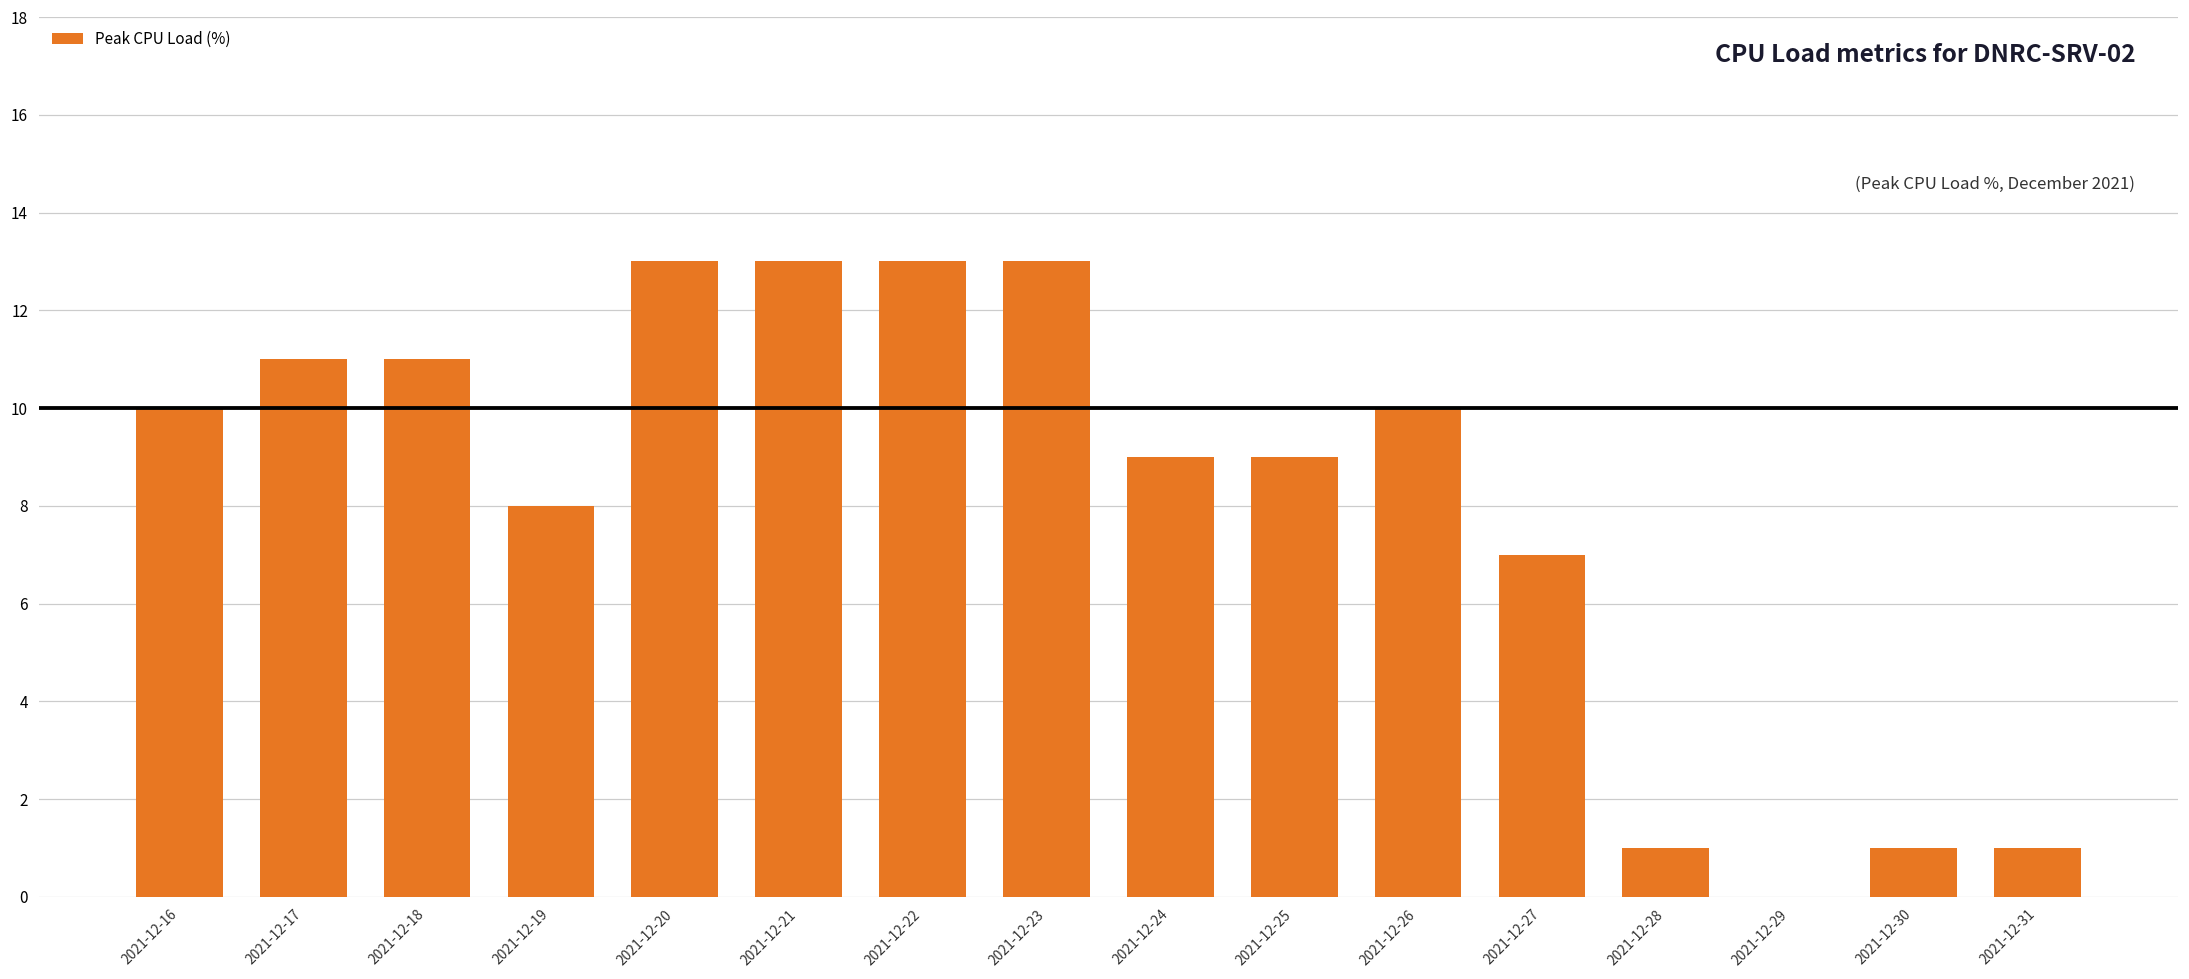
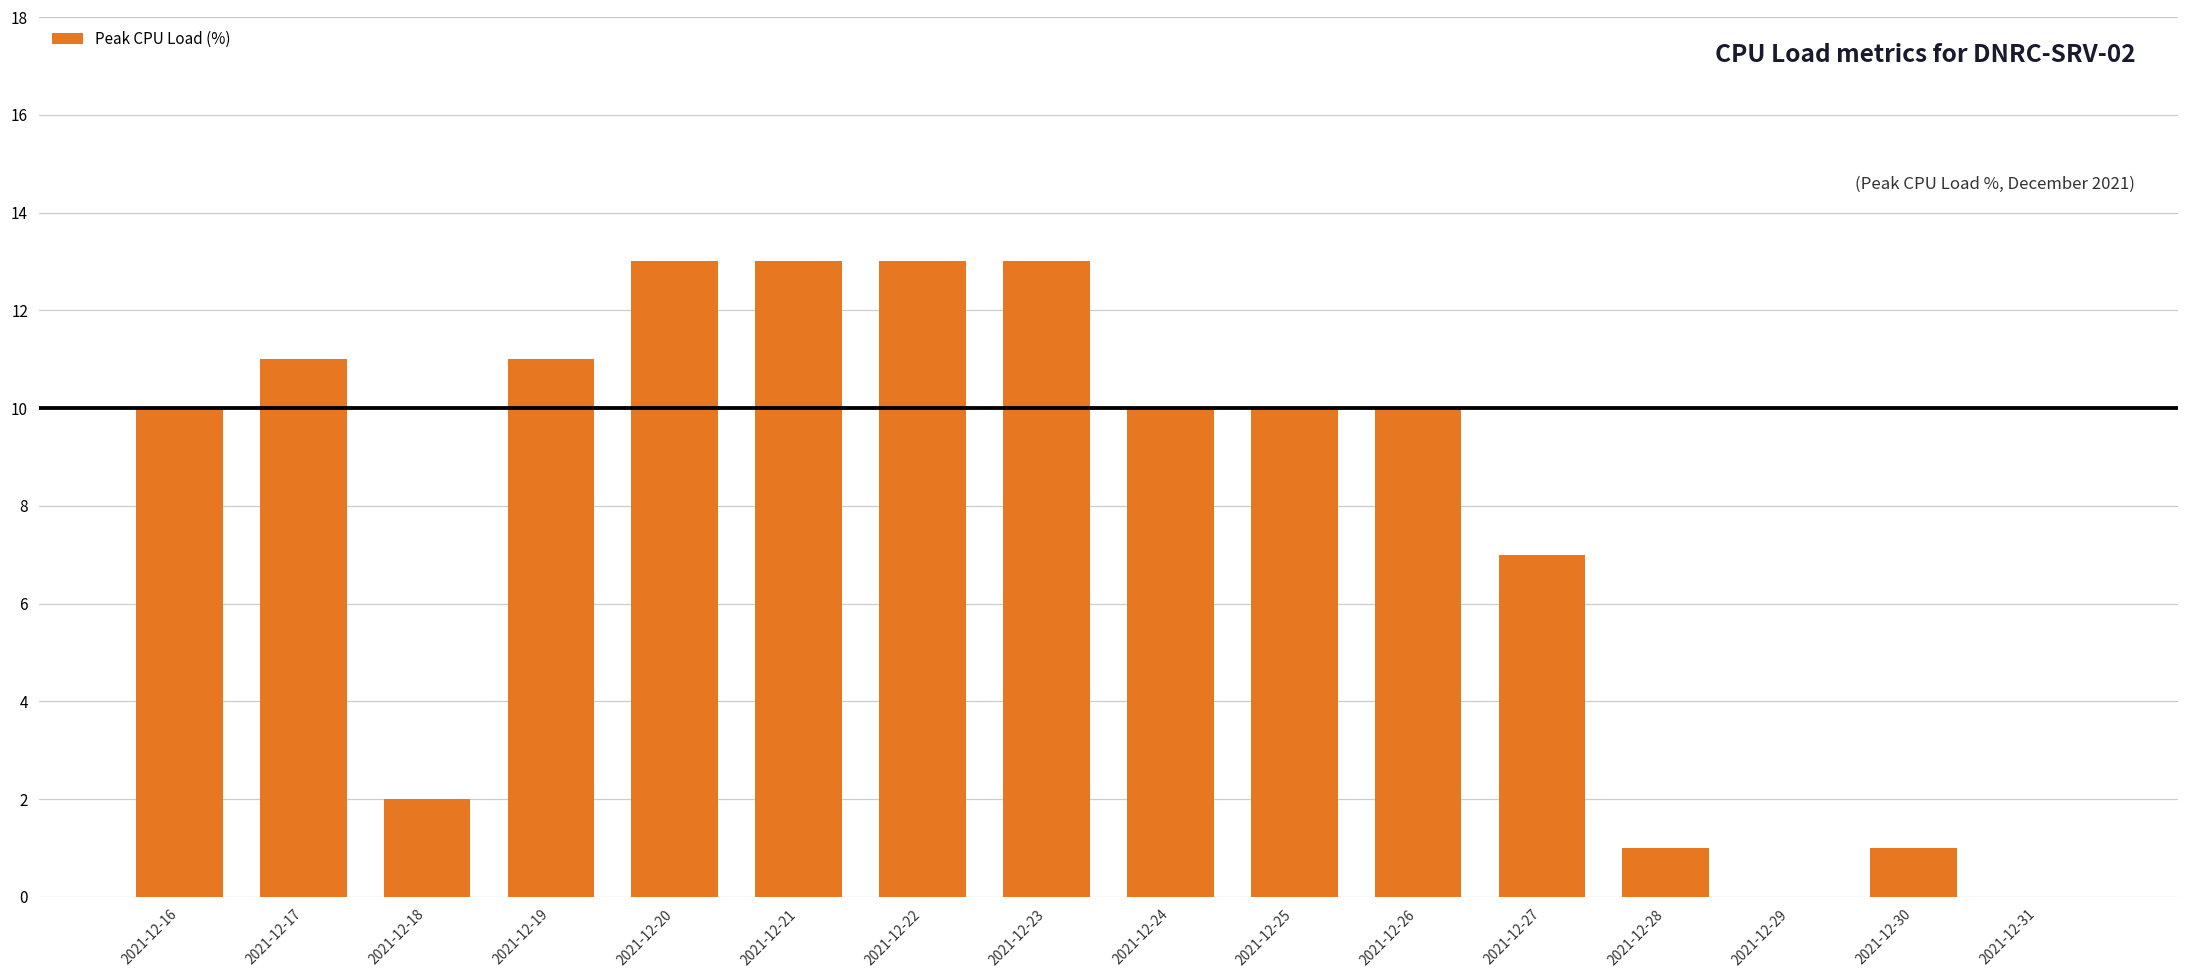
2021-12-18: 11 -> 2
2021-12-19: 8 -> 11
2021-12-24: 9 -> 10
2021-12-25: 9 -> 10
2021-12-31: 1 -> 0
